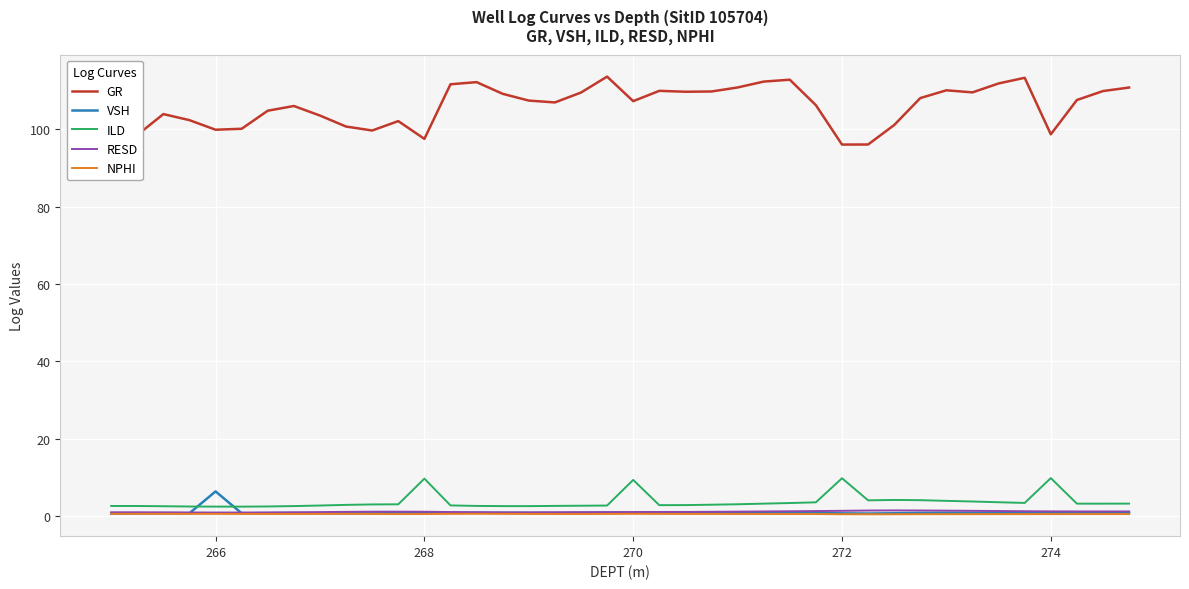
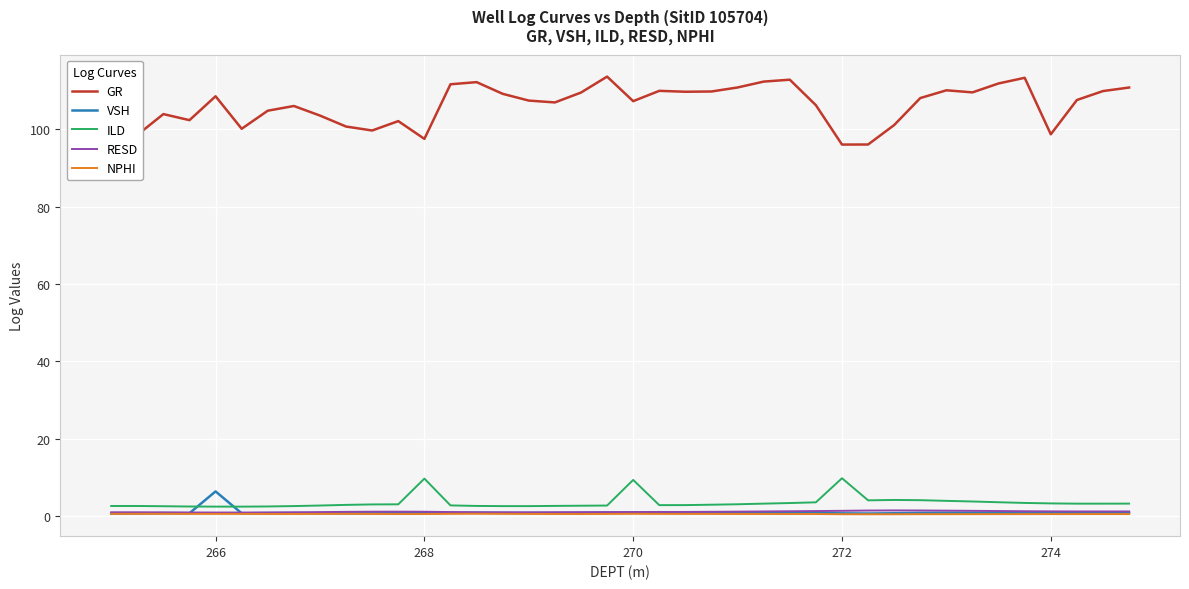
GR, 266: 100 -> 109
ILD, 274: 10 -> 3
